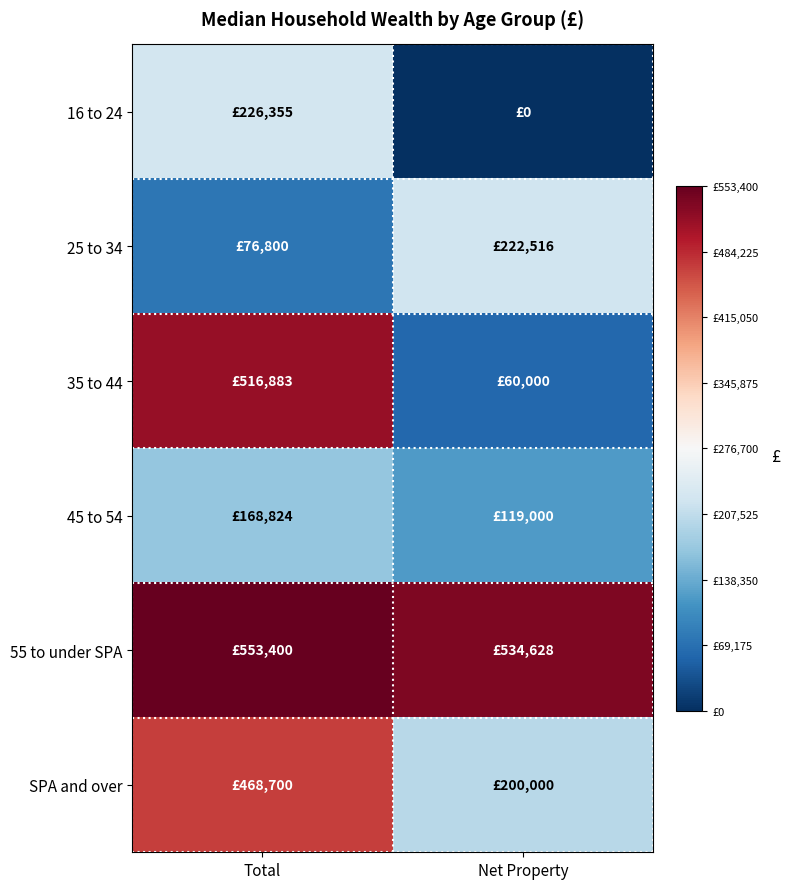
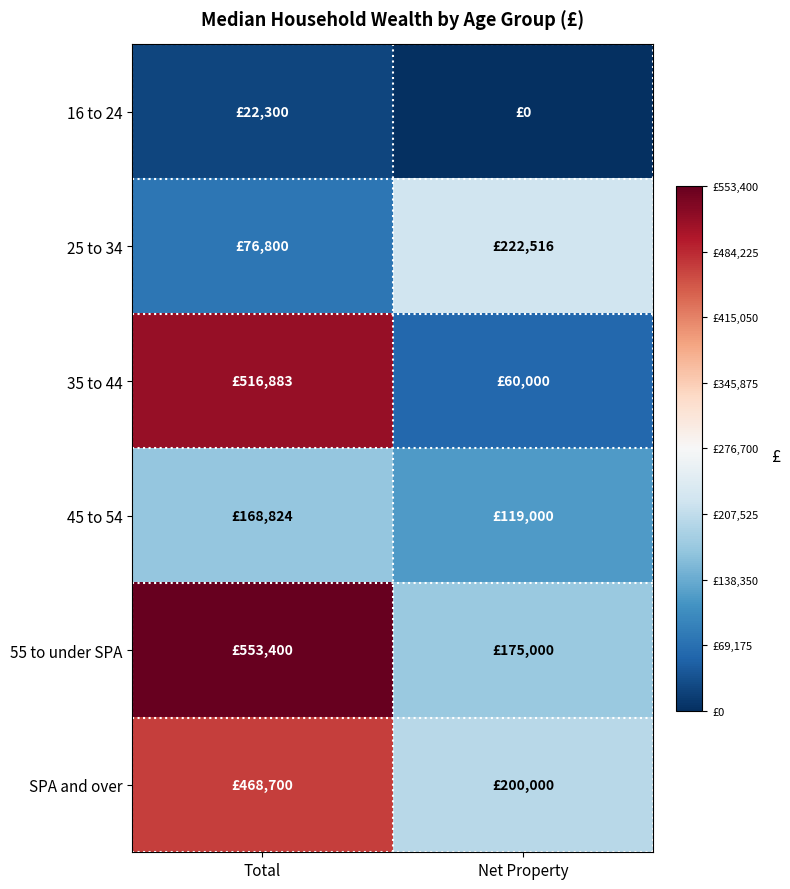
16 to 24, Total: £226,355 -> £22,300
55 to under SPA, Net Property: £534,628 -> £175,000
